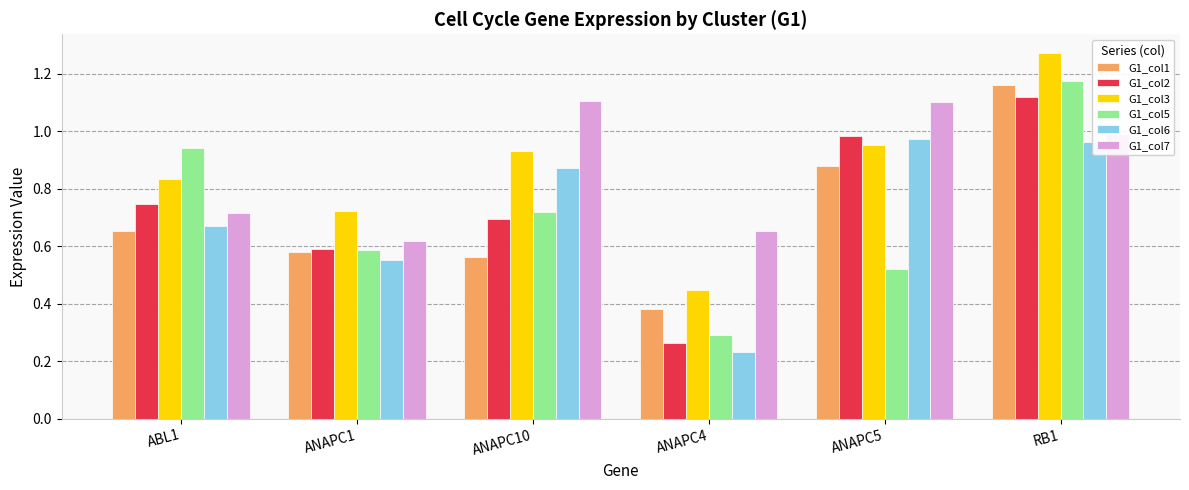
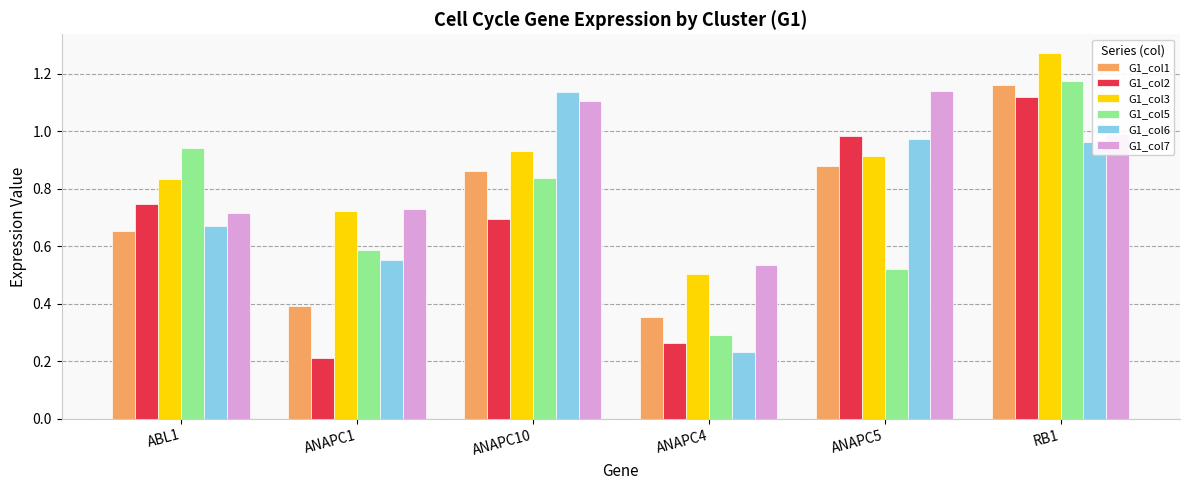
G1_col1, ANAPC1: 0.58 -> 0.39
G1_col2, ANAPC1: 0.59 -> 0.21
G1_col7, ANAPC1: 0.62 -> 0.73
G1_col1, ANAPC10: 0.56 -> 0.86
G1_col5, ANAPC10: 0.72 -> 0.84
G1_col6, ANAPC10: 0.87 -> 1.14
G1_col1, ANAPC4: 0.38 -> 0.35
G1_col3, ANAPC4: 0.45 -> 0.50
G1_col7, ANAPC4: 0.65 -> 0.53
G1_col3, ANAPC5: 0.95 -> 0.91
G1_col7, ANAPC5: 1.10 -> 1.14
